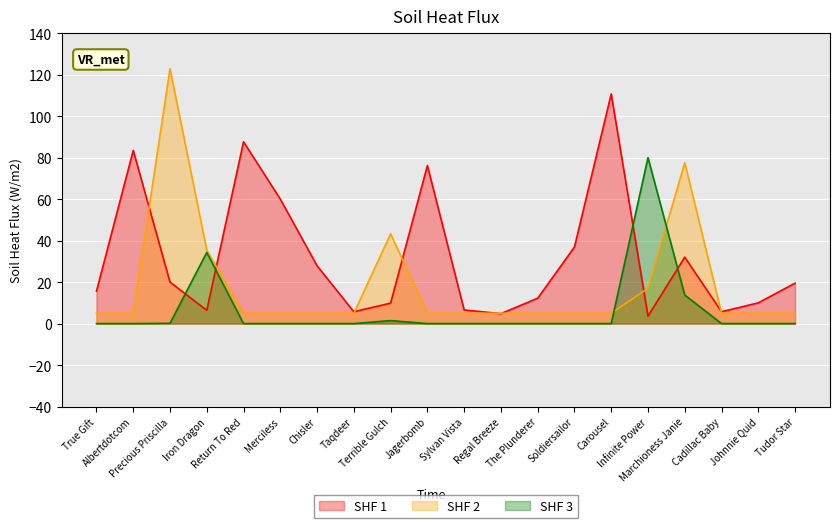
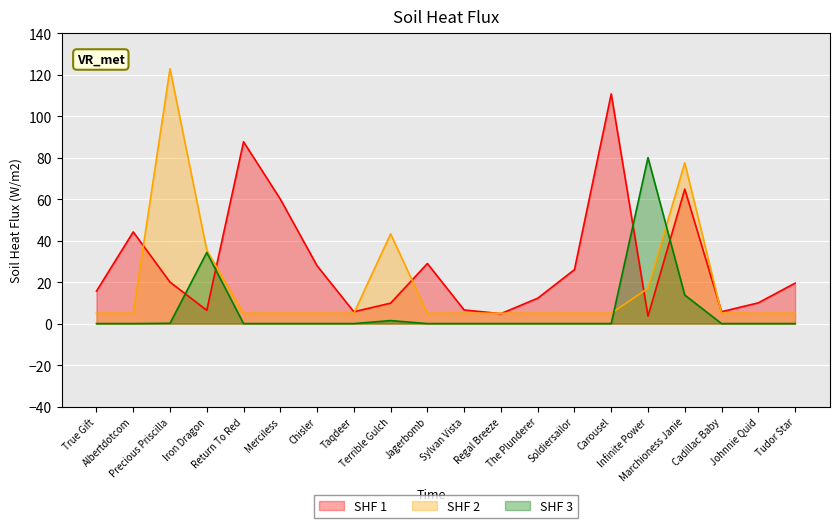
SHF 1, Albertdotcom: 83 -> 44
SHF 1, Jagerbomb: 76 -> 29
SHF 1, Soldiersailor: 37 -> 26
SHF 1, Marchioness Janie: 32 -> 65
